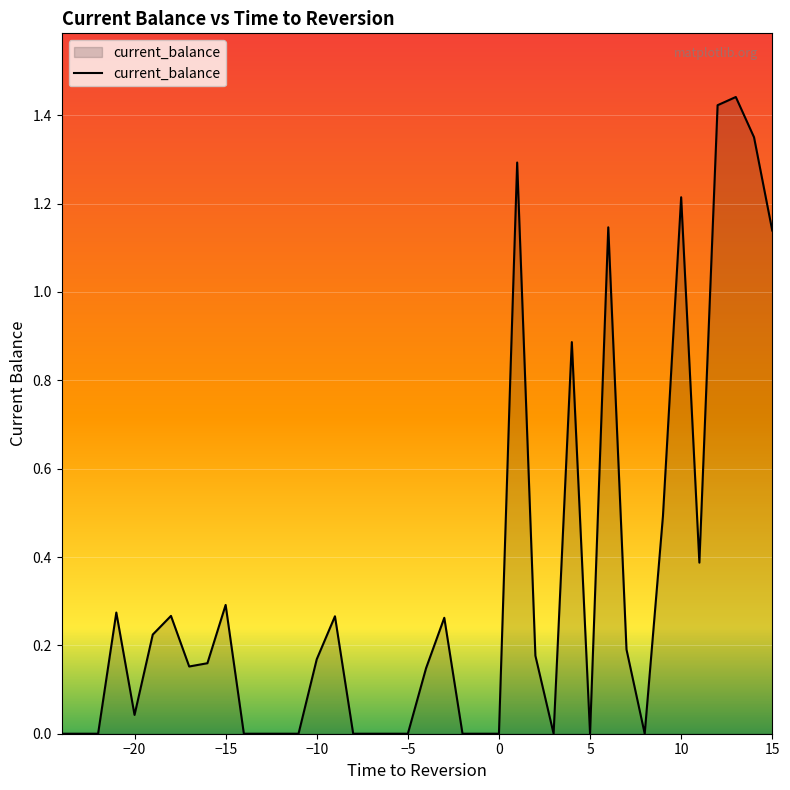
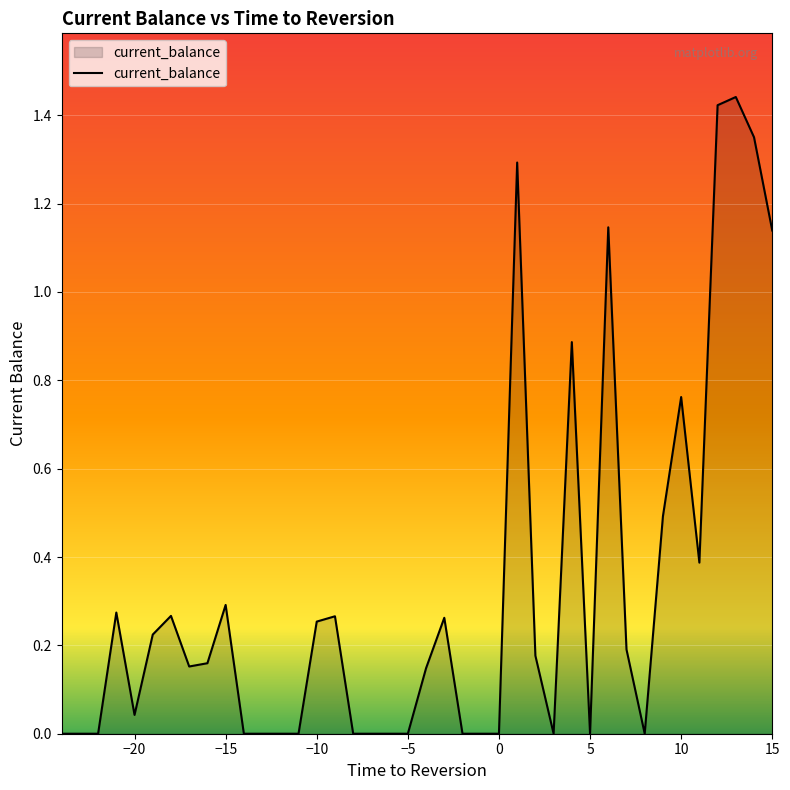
−10: 0.17 -> 0.25
10: 1.21 -> 0.76
